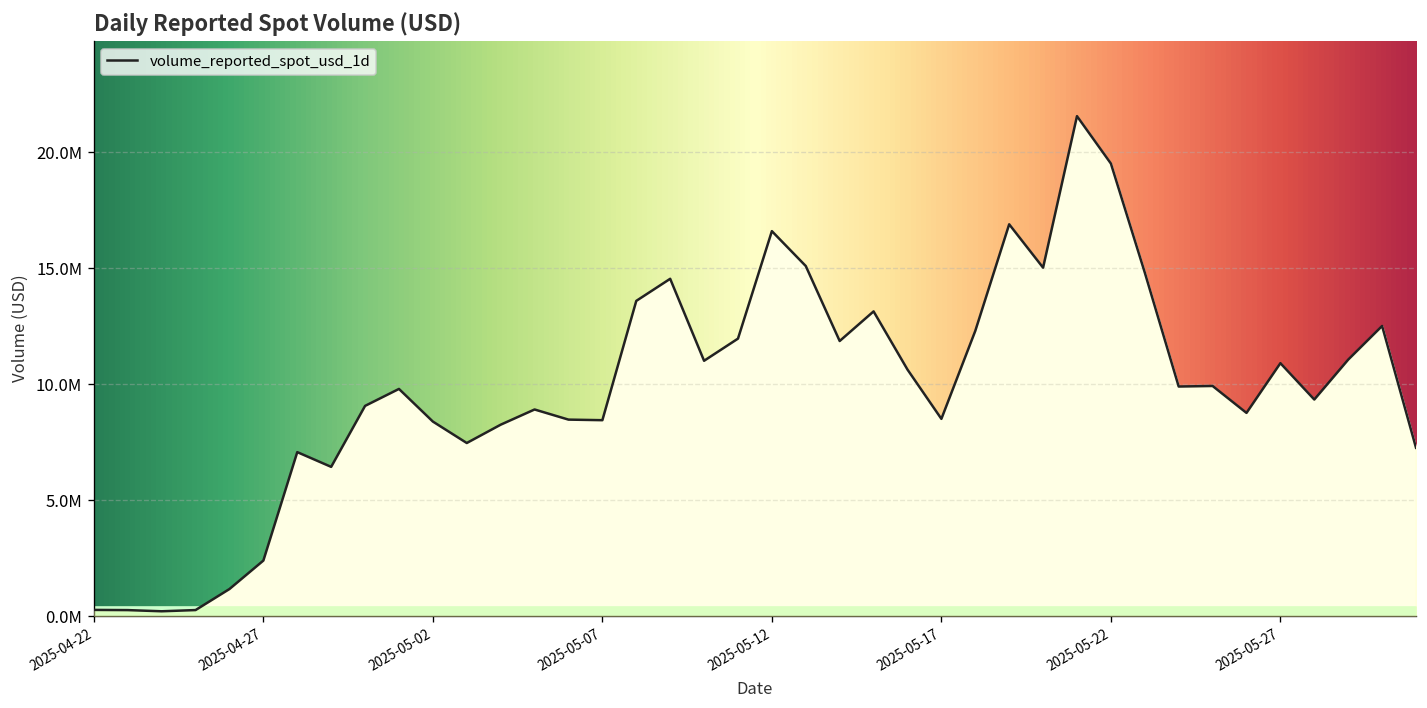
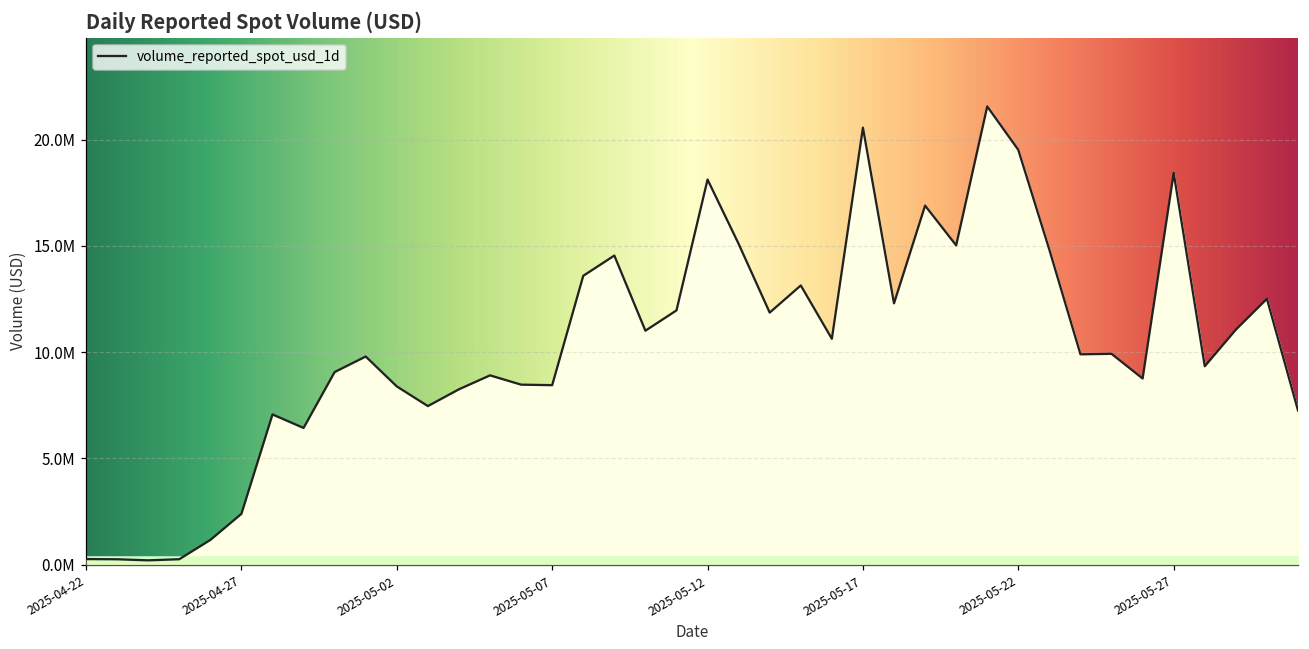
volume_reported_spot_usd_1d, 2025-05-12: 16600000 -> 18100000
volume_reported_spot_usd_1d, 2025-05-17: 8500000 -> 20600000
volume_reported_spot_usd_1d, 2025-05-27: 10900000 -> 18400000
